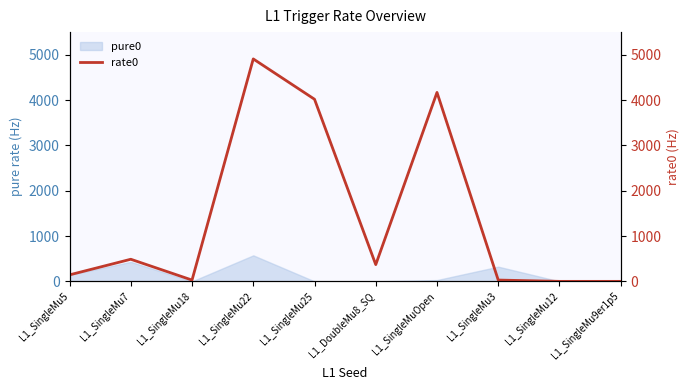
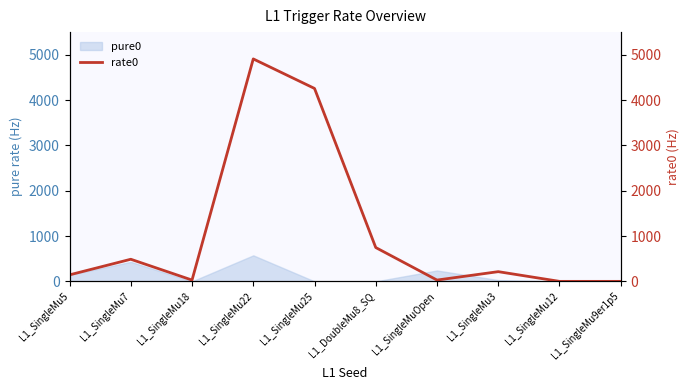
pure0, L1_SingleMuOpen: 0 -> 200
pure0, L1_SingleMu3: 300 -> 0
rate0, L1_SingleMu25: 4000 -> 4300
rate0, L1_DoubleMu8_SQ: 400 -> 700
rate0, L1_SingleMuOpen: 4200 -> 0
rate0, L1_SingleMu3: 0 -> 200
